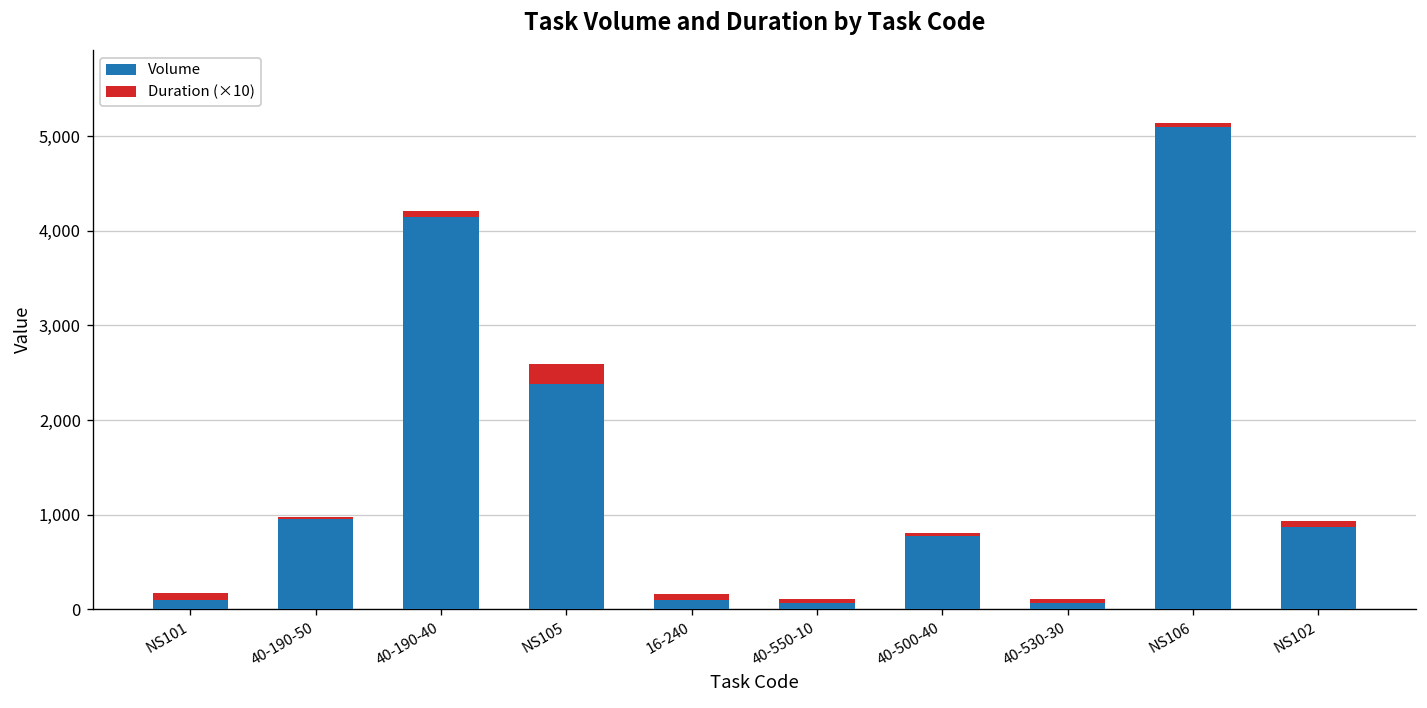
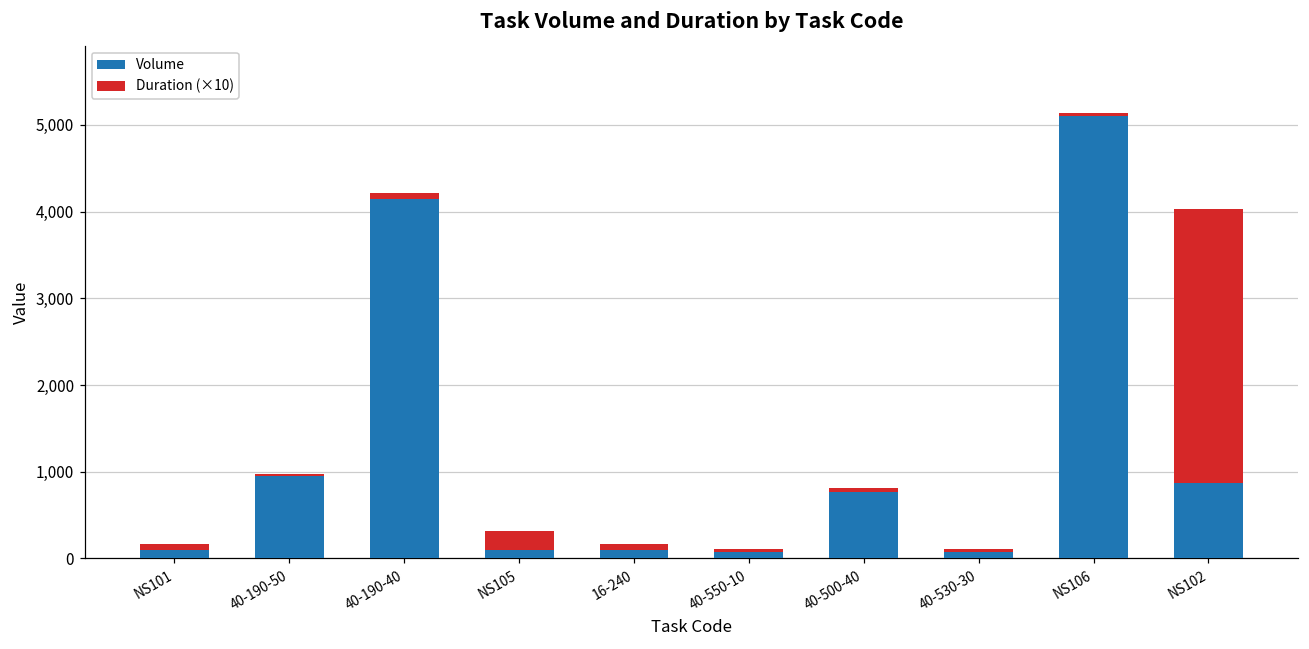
Volume, NS105: 2,400 -> 100
Duration (×10), NS102: 100 -> 3,200
